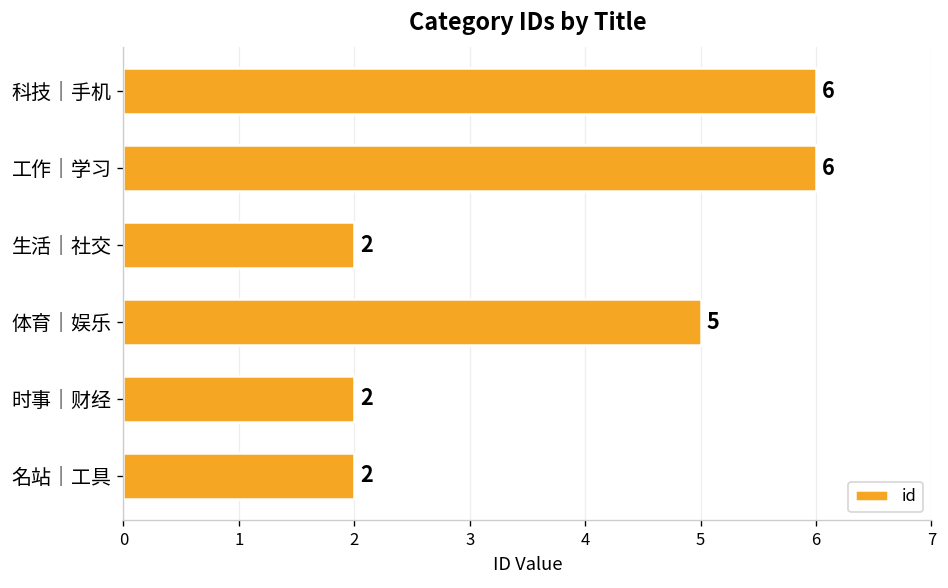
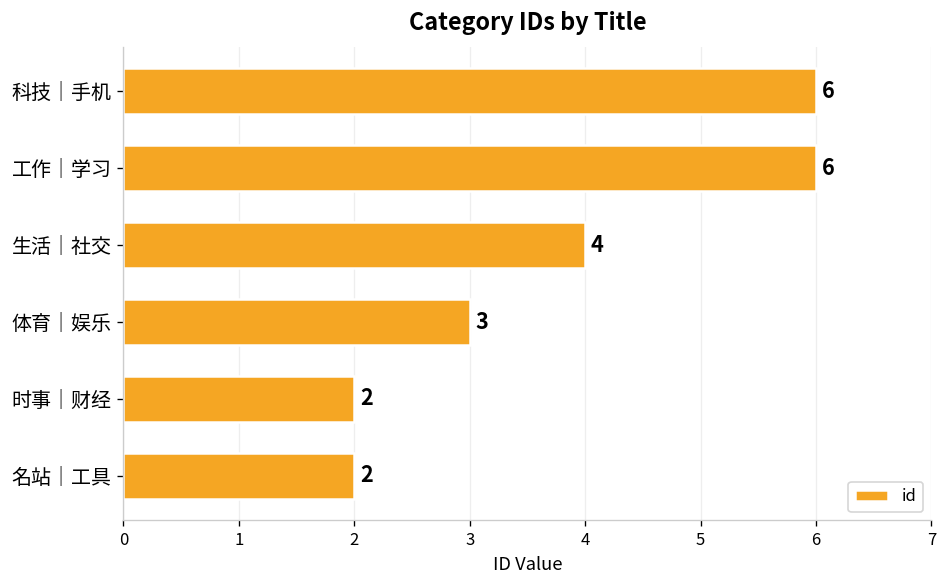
生活｜社交: 2 -> 4
体育｜娱乐: 5 -> 3
